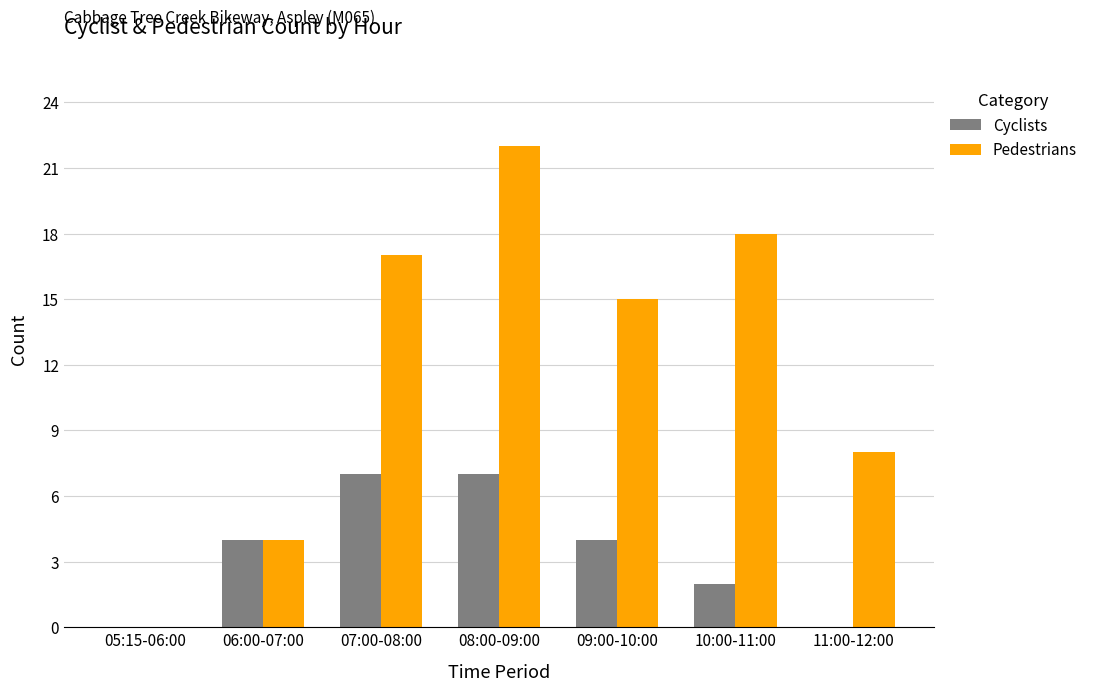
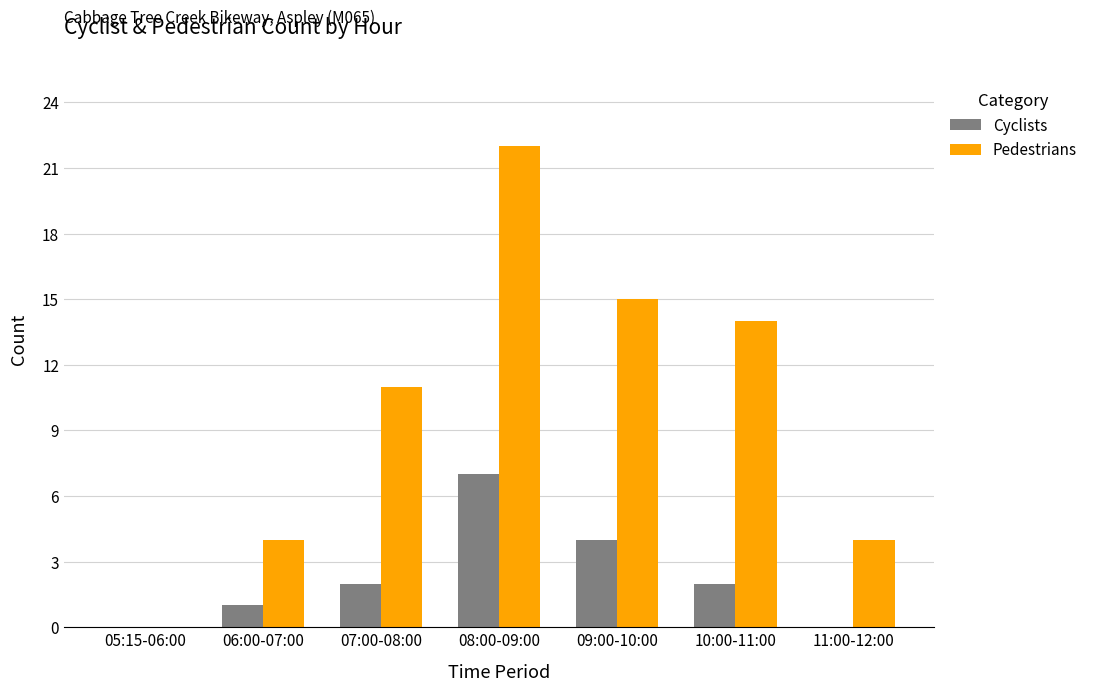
Cyclists, 06:00-07:00: 4 -> 1
Cyclists, 07:00-08:00: 7 -> 2
Pedestrians, 07:00-08:00: 17 -> 11
Pedestrians, 10:00-11:00: 18 -> 14
Pedestrians, 11:00-12:00: 8 -> 4
